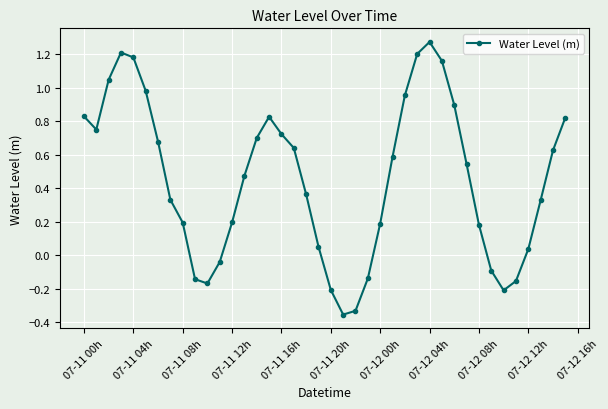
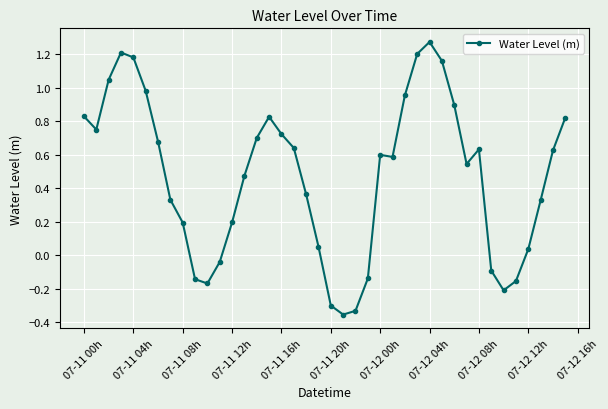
07-11 20h: -0.21 -> -0.30
07-12 00h: 0.19 -> 0.60
07-12 08h: 0.18 -> 0.63
